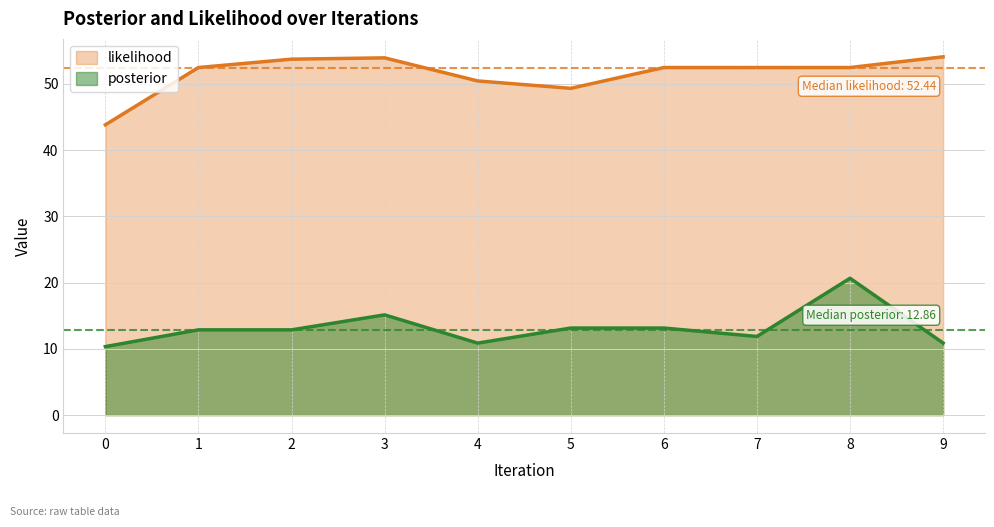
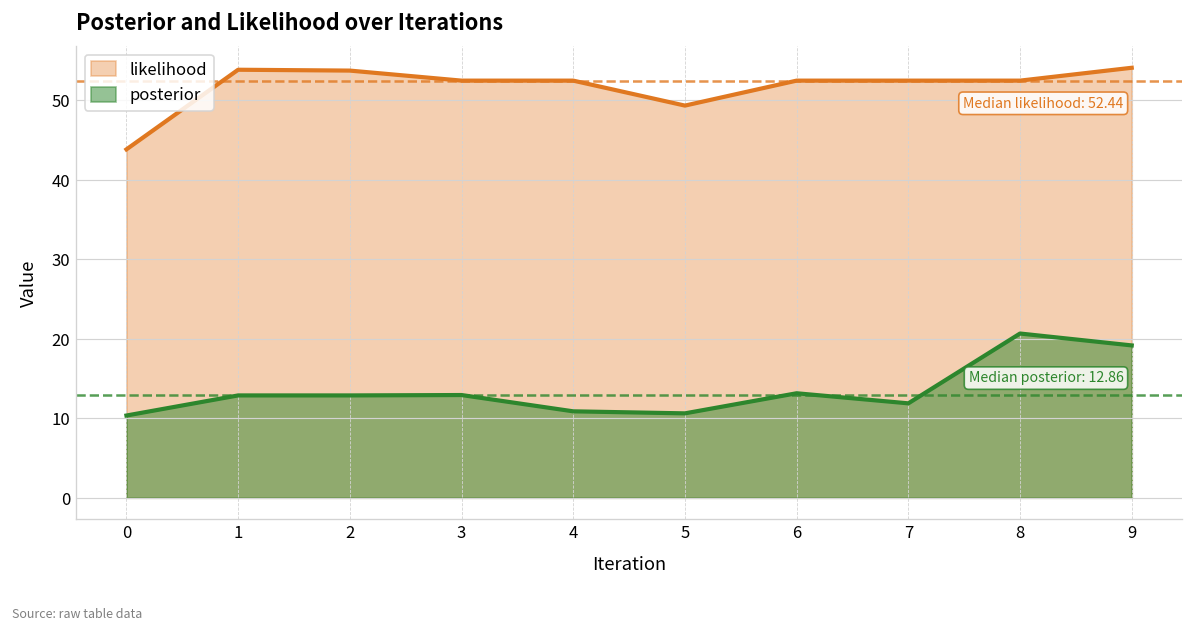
likelihood, 1: 52 -> 54
likelihood, 3: 54 -> 52
posterior, 3: 15 -> 13
likelihood, 4: 50 -> 52
posterior, 5: 13 -> 11
posterior, 9: 11 -> 19
